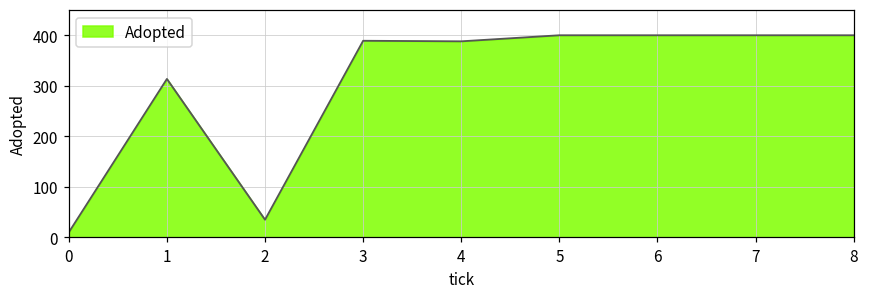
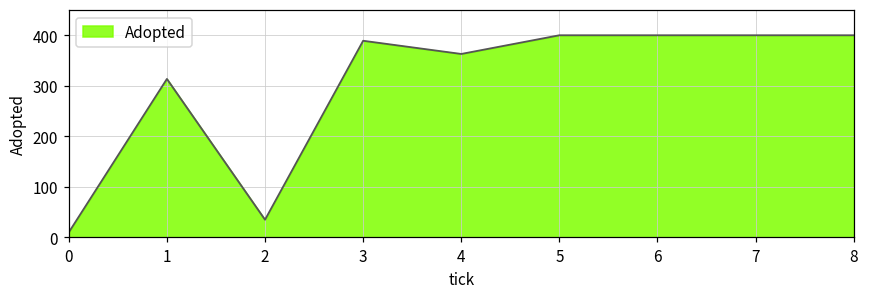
4: 390 -> 360
